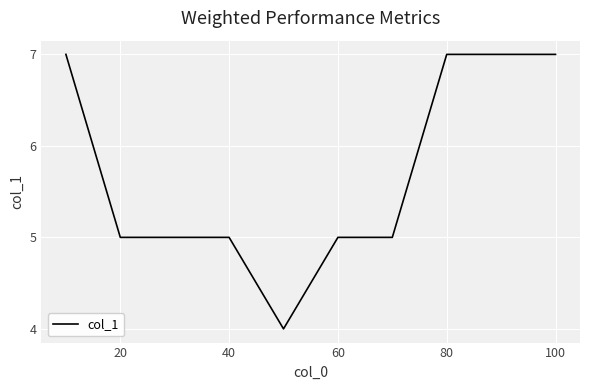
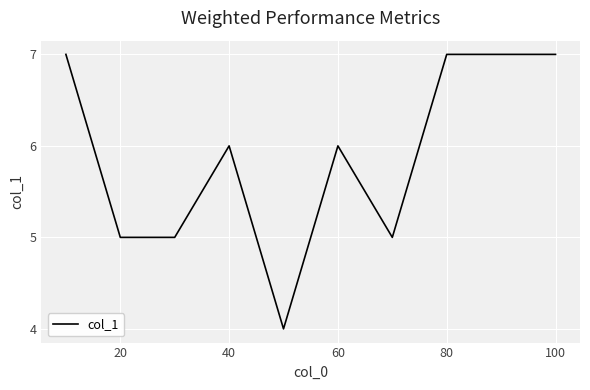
40: 5 -> 6
60: 5 -> 6
